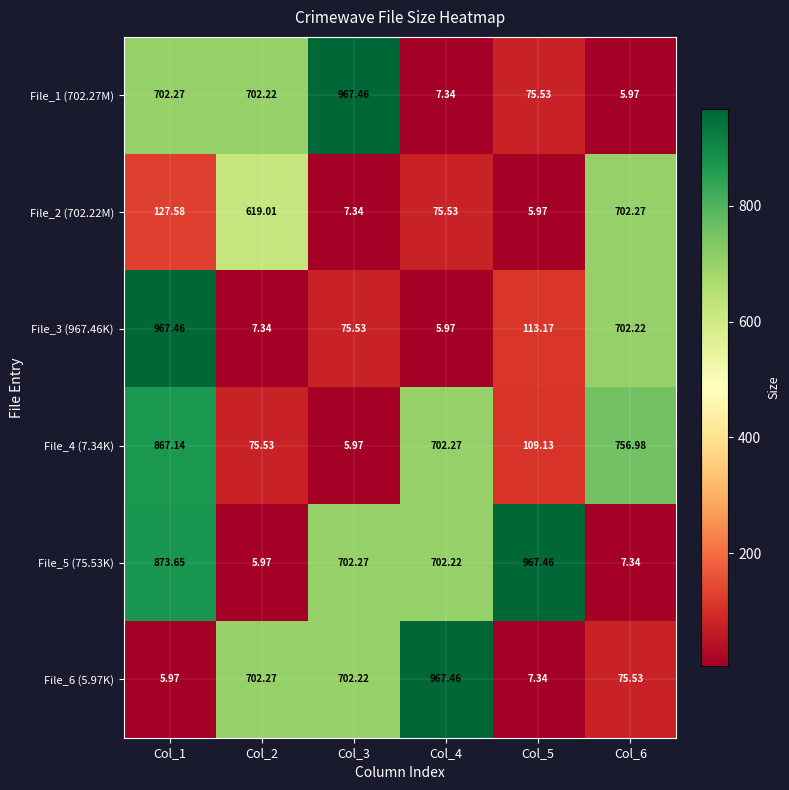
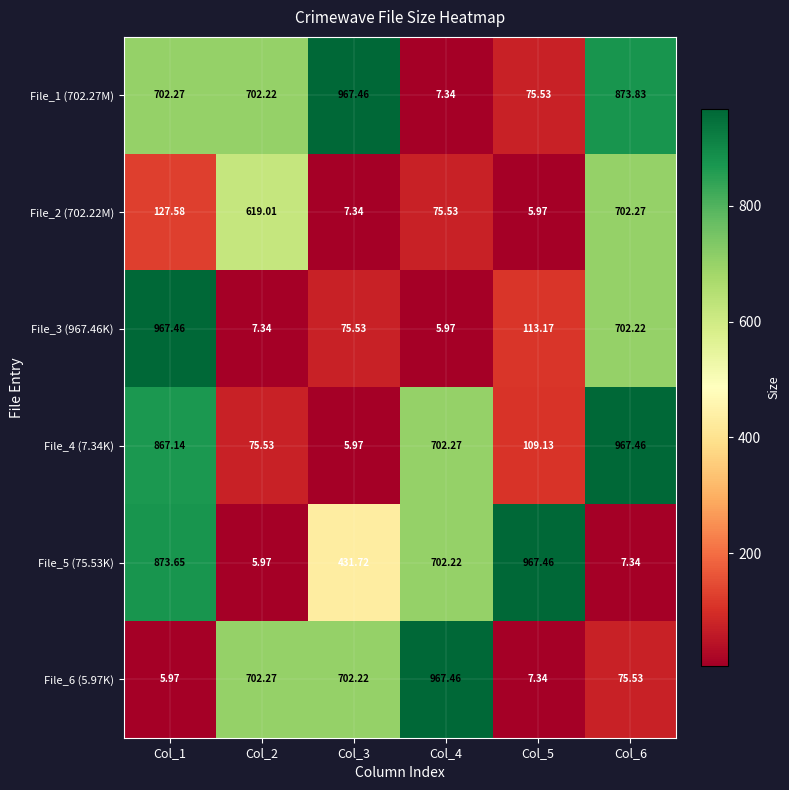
File_1 (702.27M), Col_6: 5.97 -> 873.83
File_4 (7.34K), Col_6: 756.98 -> 967.46
File_5 (75.53K), Col_3: 702.27 -> 431.72
